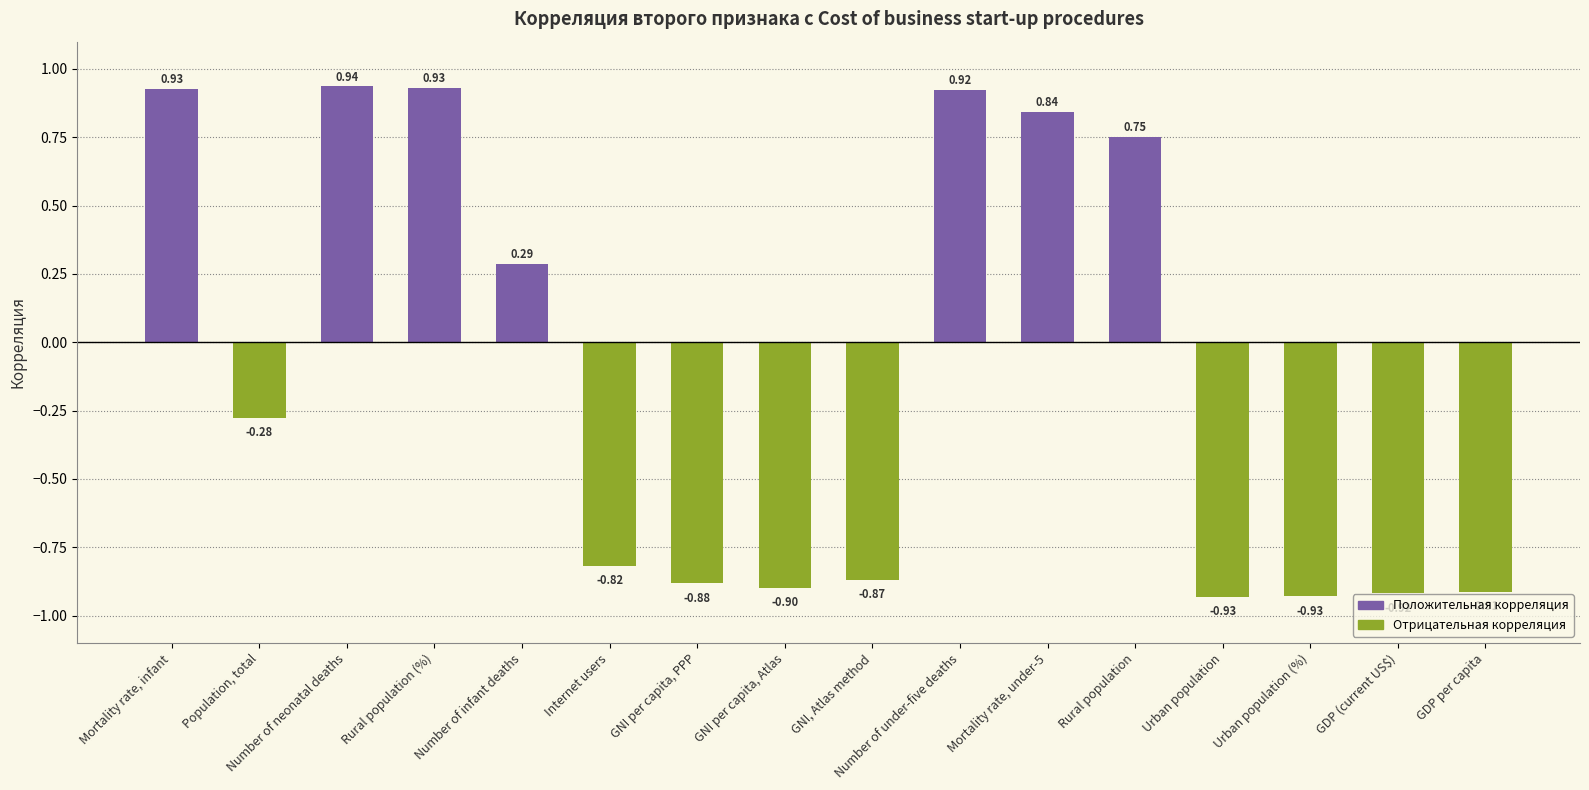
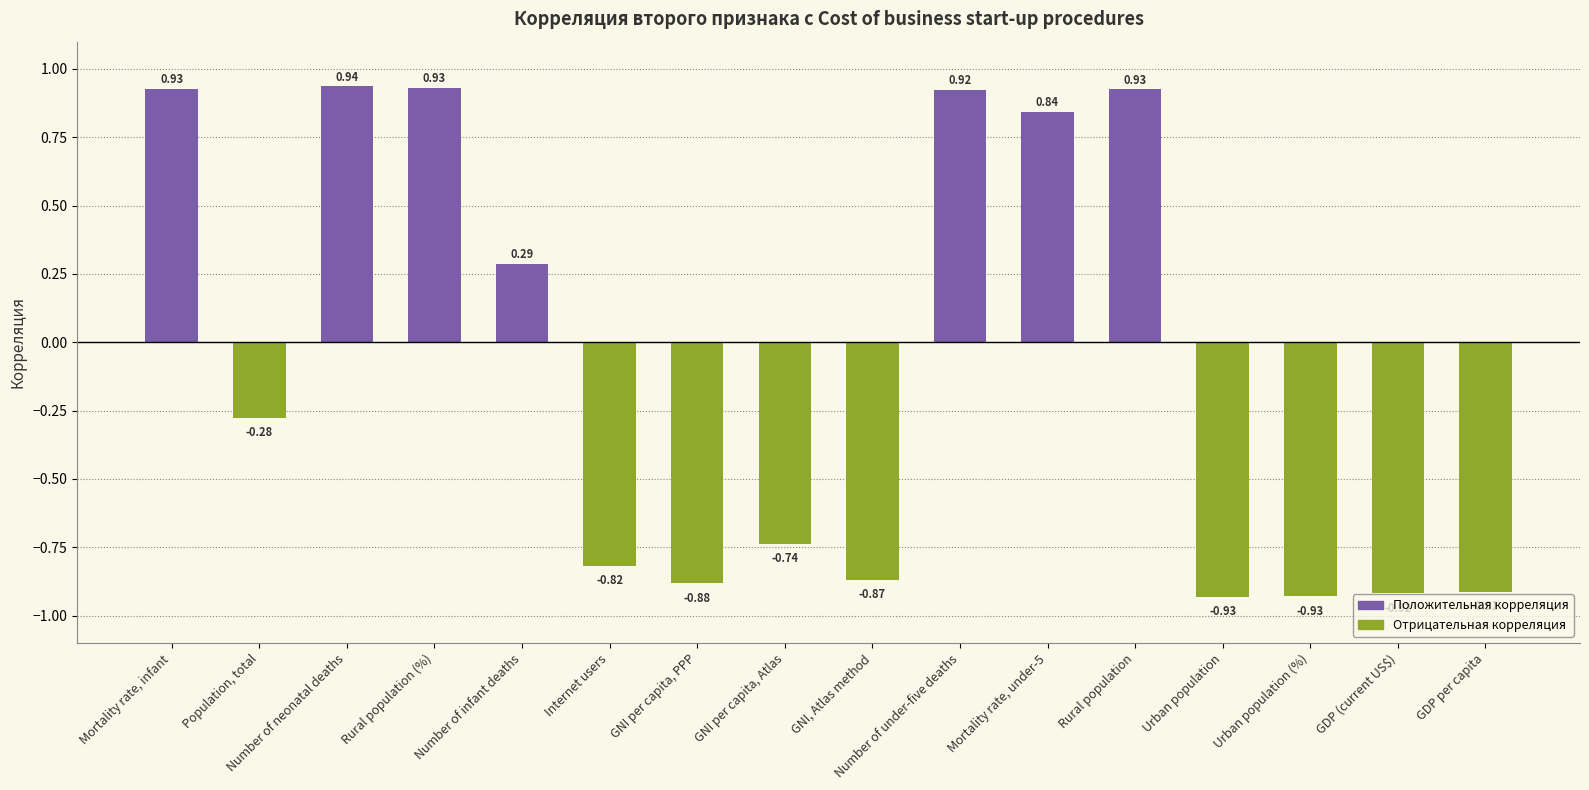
GNI per capita, Atlas: -0.90 -> -0.74
Rural population: 0.75 -> 0.93
